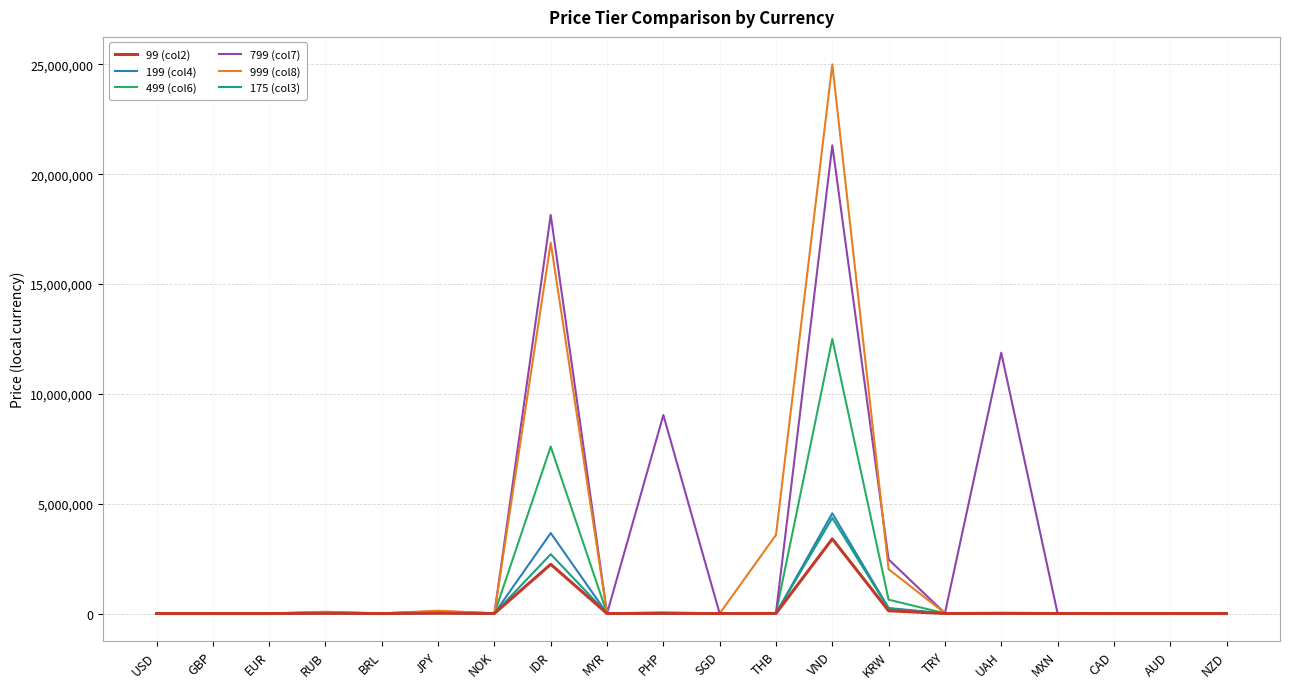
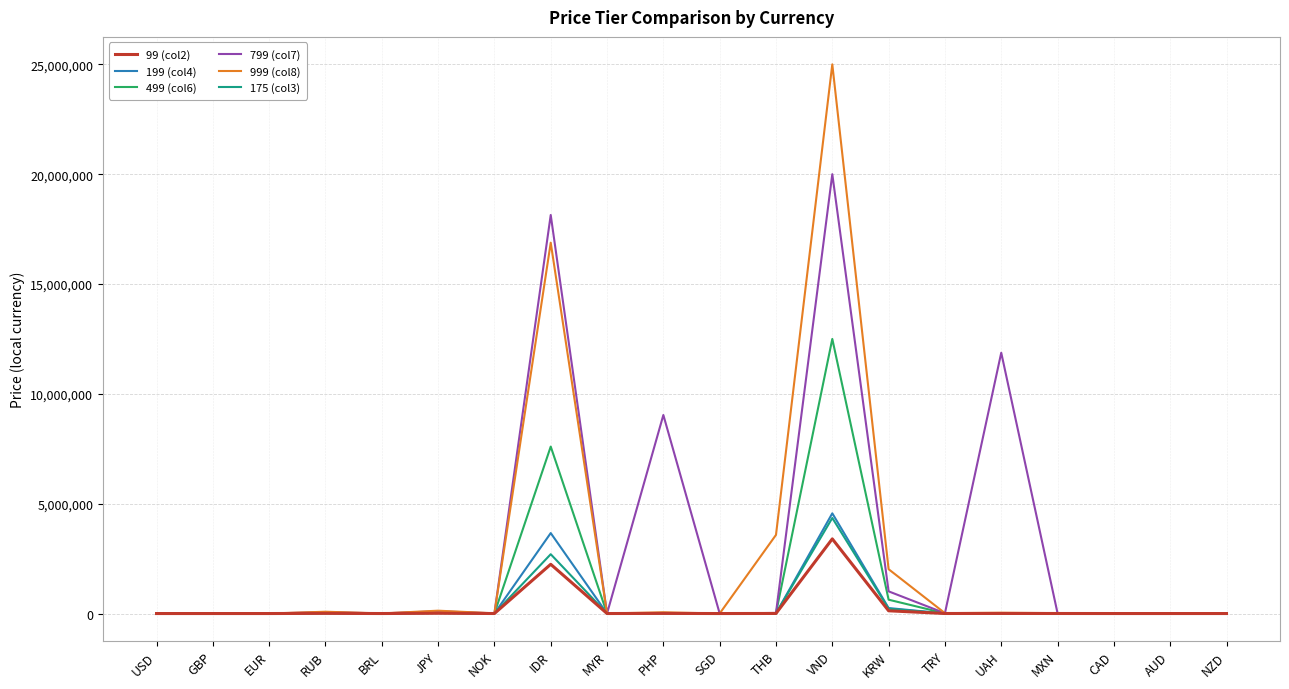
799 (col7), VND: 21,300,000 -> 20,000,000
799 (col7), KRW: 2,500,000 -> 1,000,000
